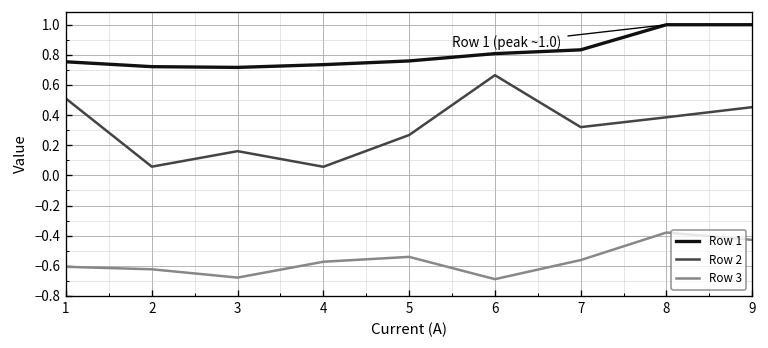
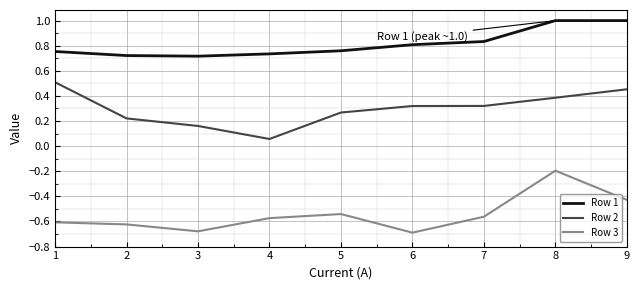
Row 2, 2: 0.06 -> 0.22
Row 2, 6: 0.67 -> 0.32
Row 3, 8: -0.38 -> -0.20
